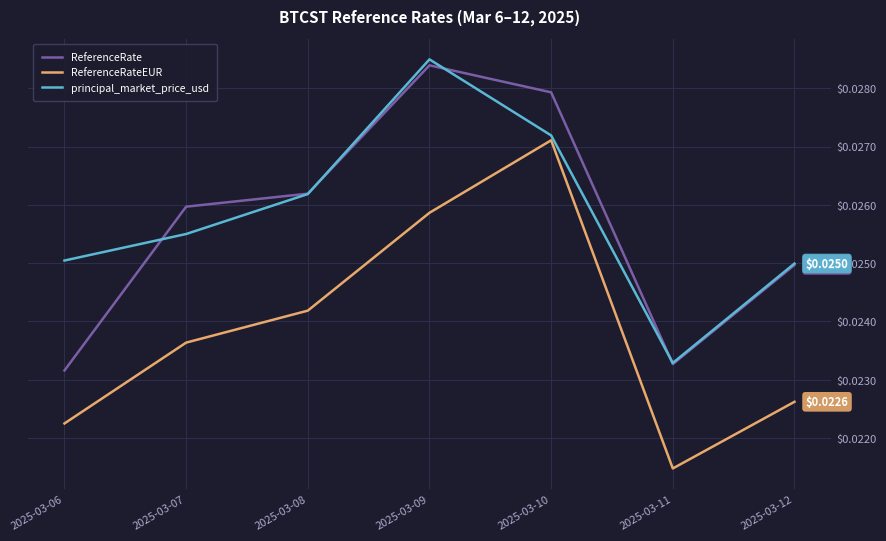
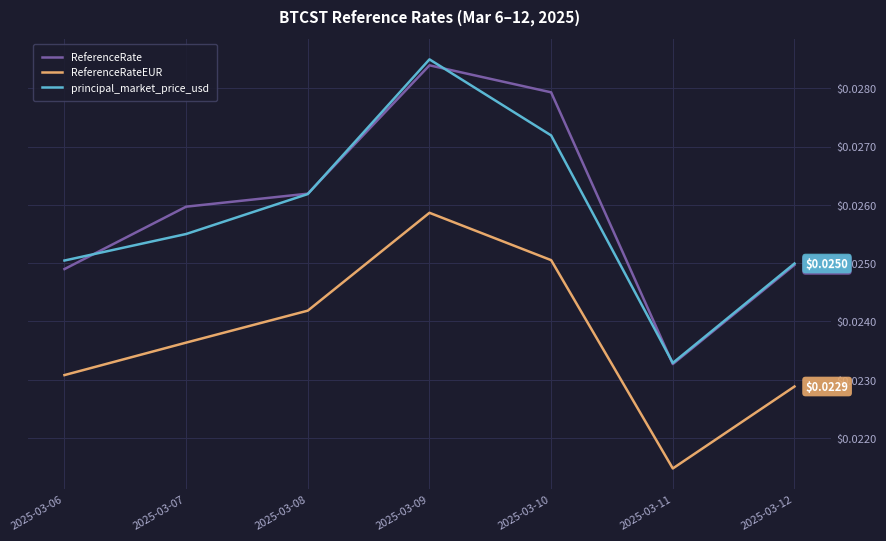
ReferenceRate, 2025-03-06: $0.0232 -> $0.0249
ReferenceRateEUR, 2025-03-06: $0.0223 -> $0.0231
ReferenceRateEUR, 2025-03-10: $0.0271 -> $0.0251
ReferenceRateEUR, 2025-03-12: $0.0226 -> $0.0229
